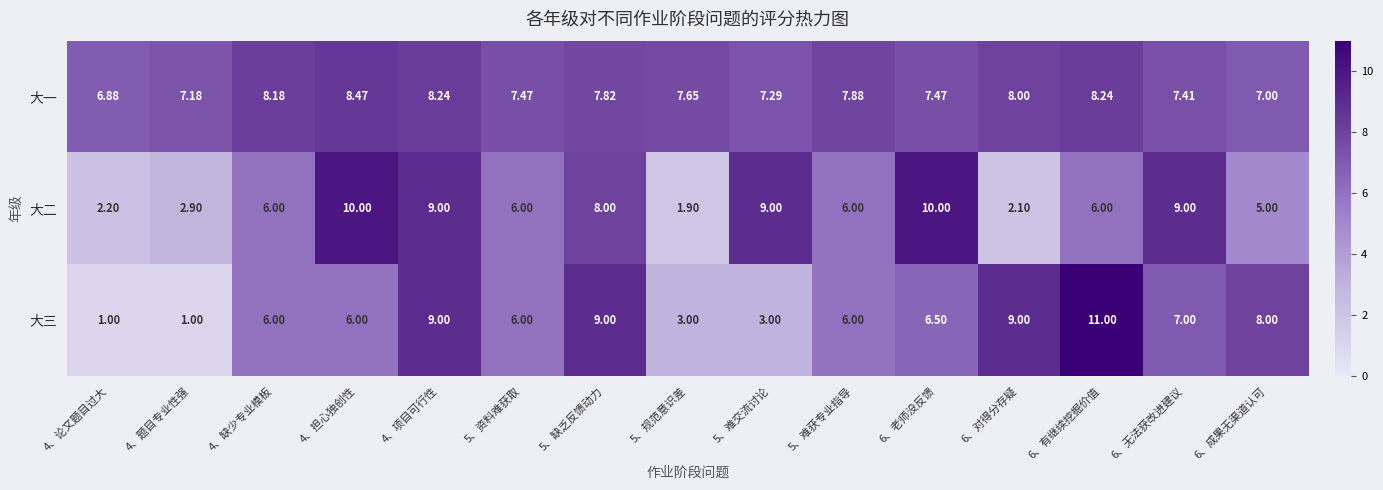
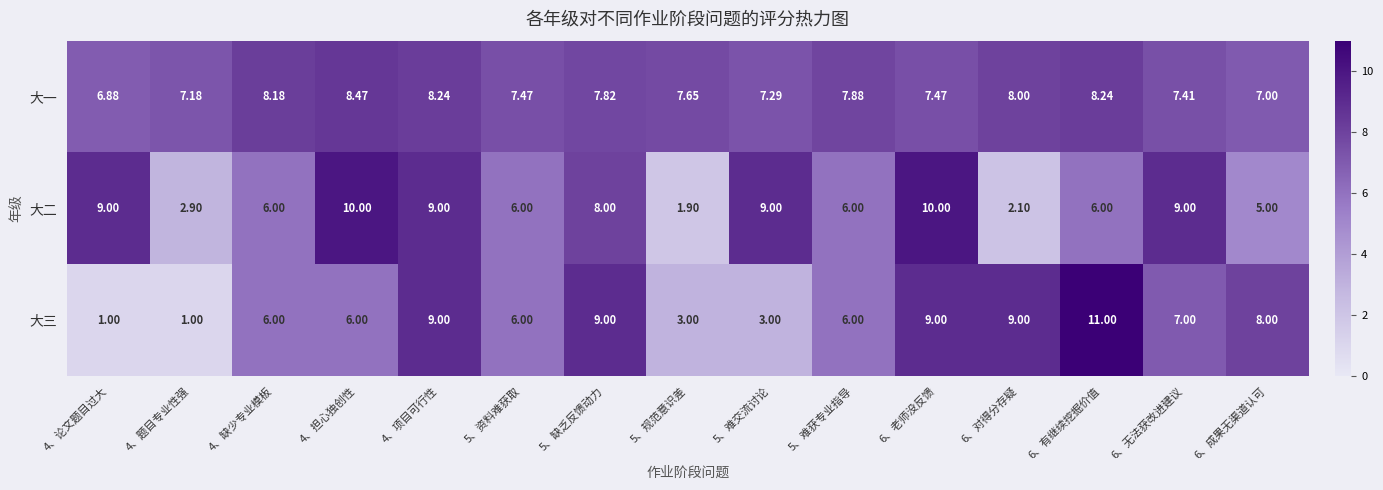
大二, 4、论文题目过大: 2.20 -> 9.00
大三, 6、老师没反馈: 6.50 -> 9.00
